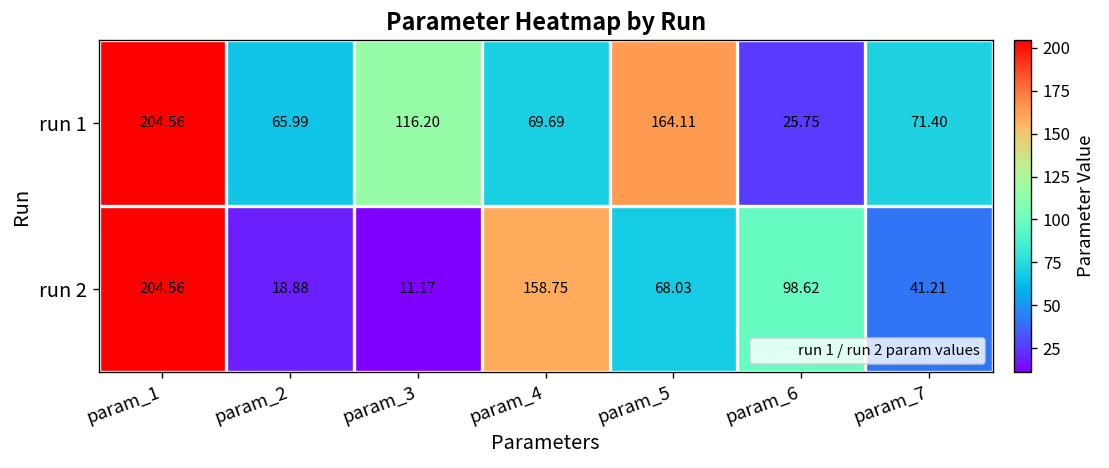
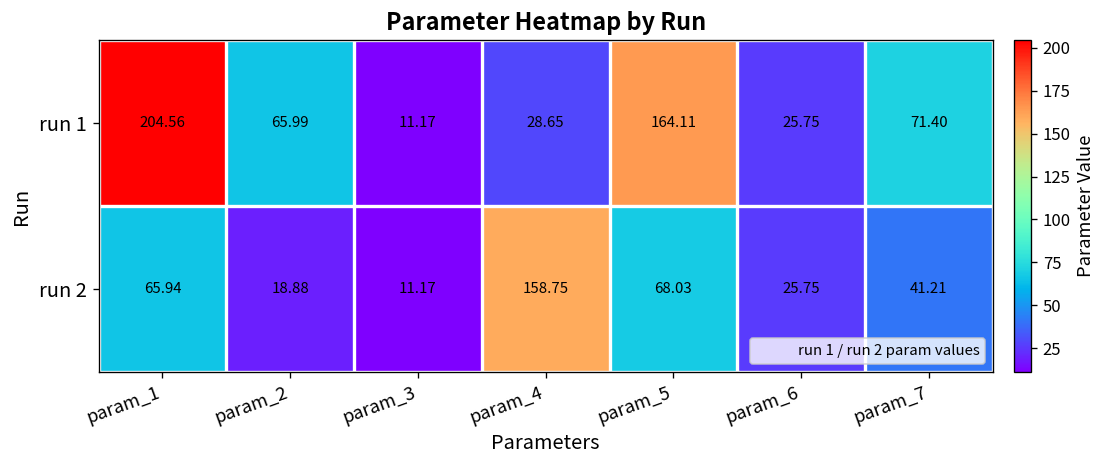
run 1, param_3: 116.20 -> 11.17
run 1, param_4: 69.69 -> 28.65
run 2, param_1: 204.56 -> 65.94
run 2, param_6: 98.62 -> 25.75
